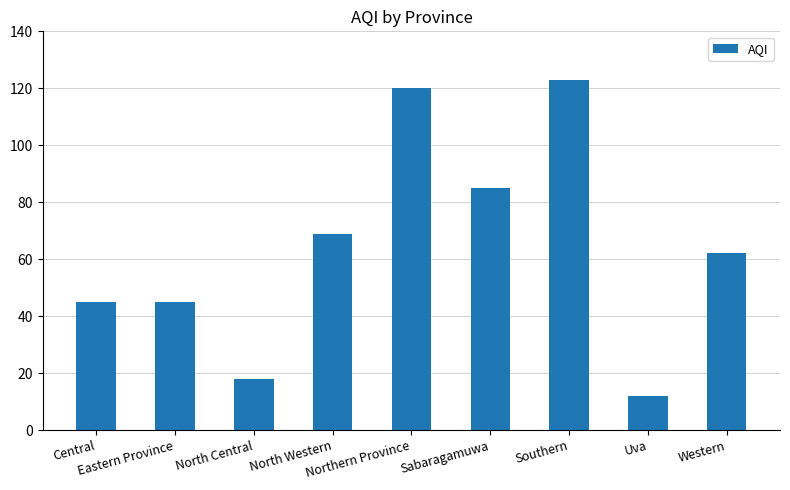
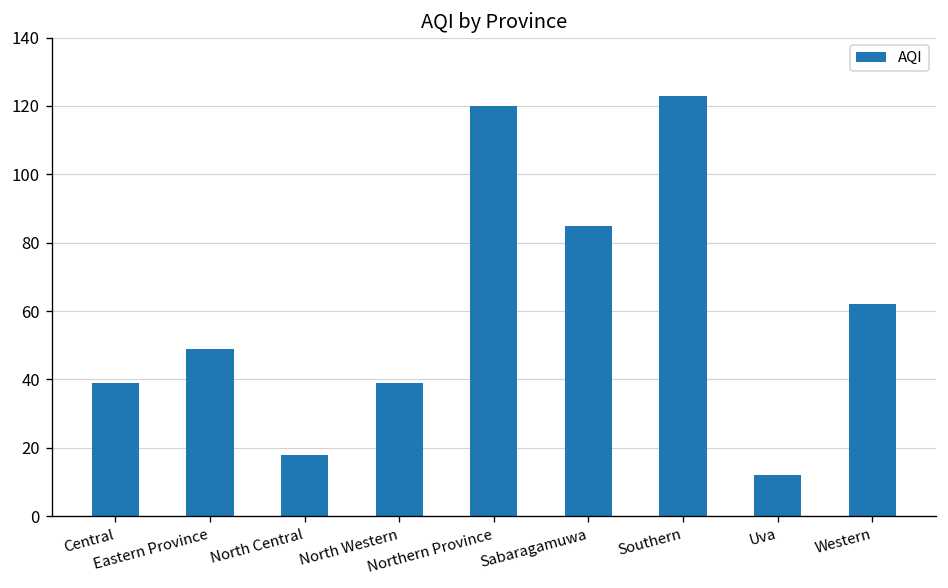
Central: 45 -> 39
Eastern Province: 45 -> 49
North Western: 69 -> 39
